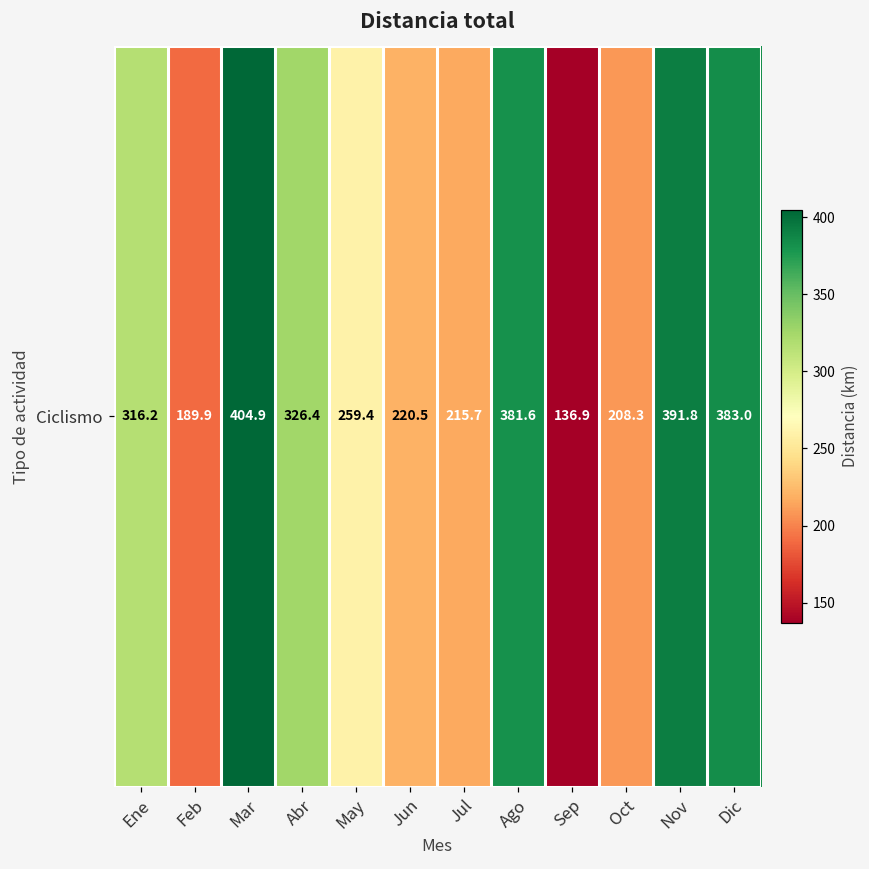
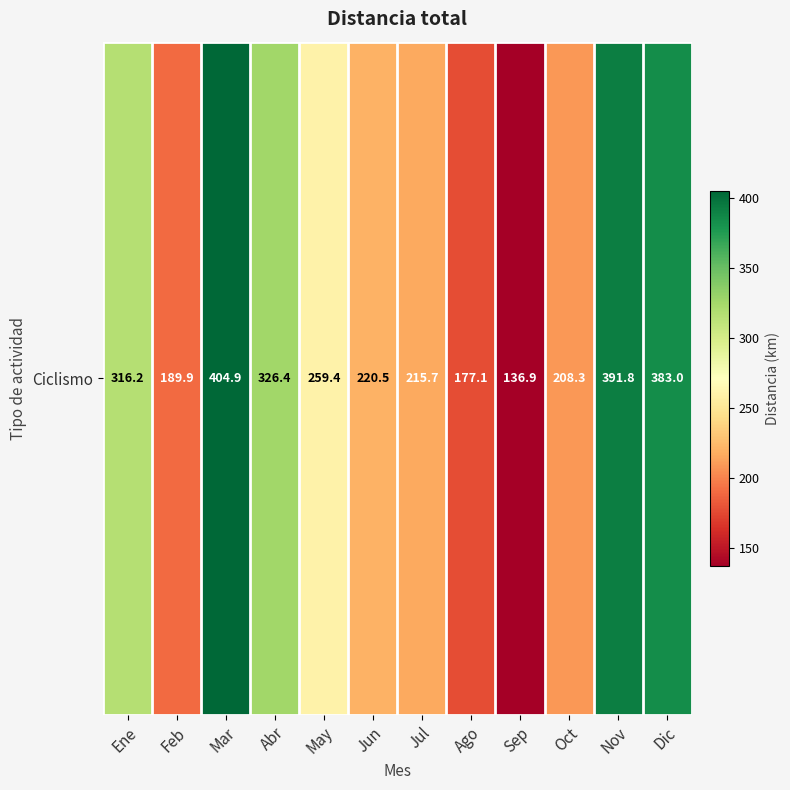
Ciclismo, Ago: 381.6 -> 177.1
